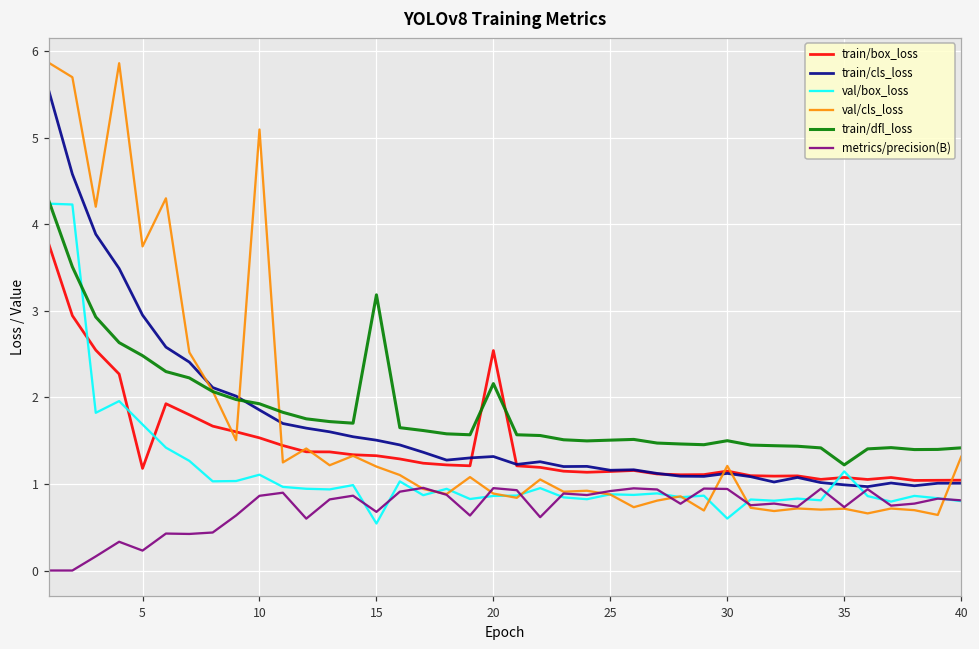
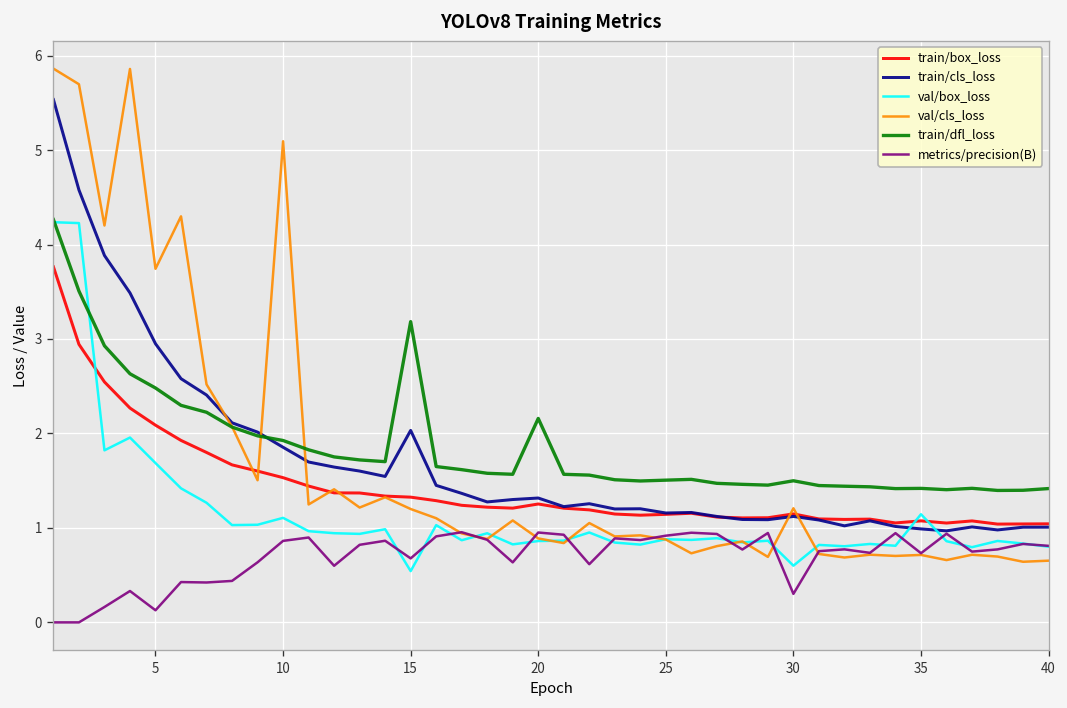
train/box_loss, 5: 1.2 -> 2.1
metrics/precision(B), 5: 0.2 -> 0.1
train/cls_loss, 15: 1.5 -> 2.0
train/box_loss, 20: 2.5 -> 1.3
metrics/precision(B), 30: 0.9 -> 0.3
train/dfl_loss, 35: 1.2 -> 1.4
val/cls_loss, 40: 1.3 -> 0.7
